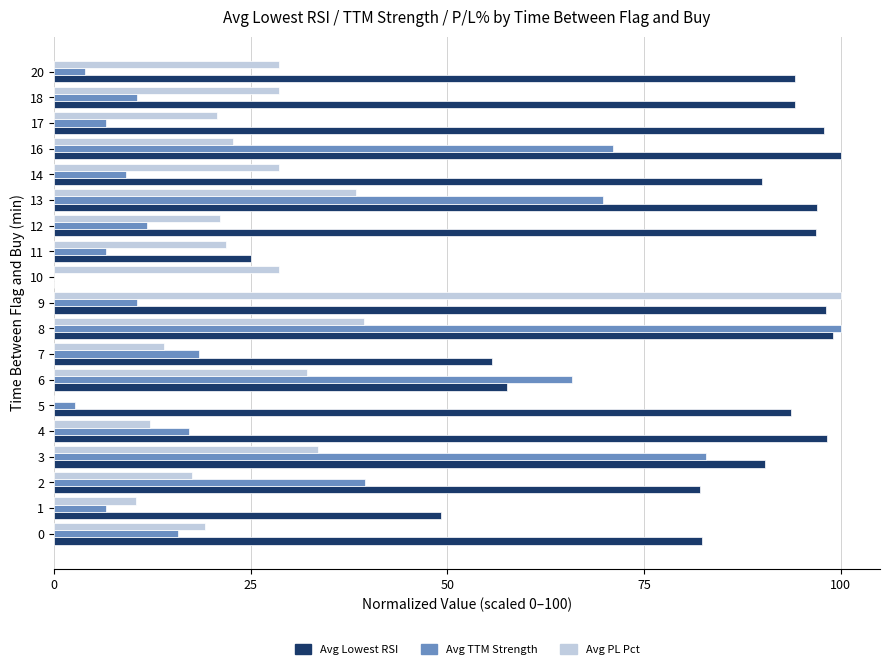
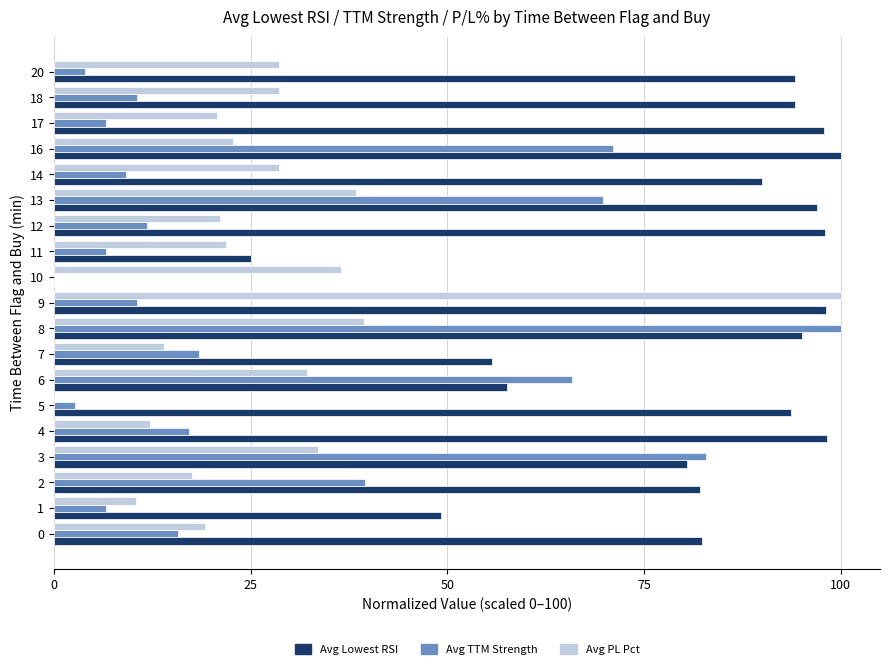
Avg Lowest RSI, 12: 97 -> 98
Avg PL Pct, 10: 29 -> 37
Avg Lowest RSI, 8: 99 -> 95
Avg Lowest RSI, 3: 90 -> 80
